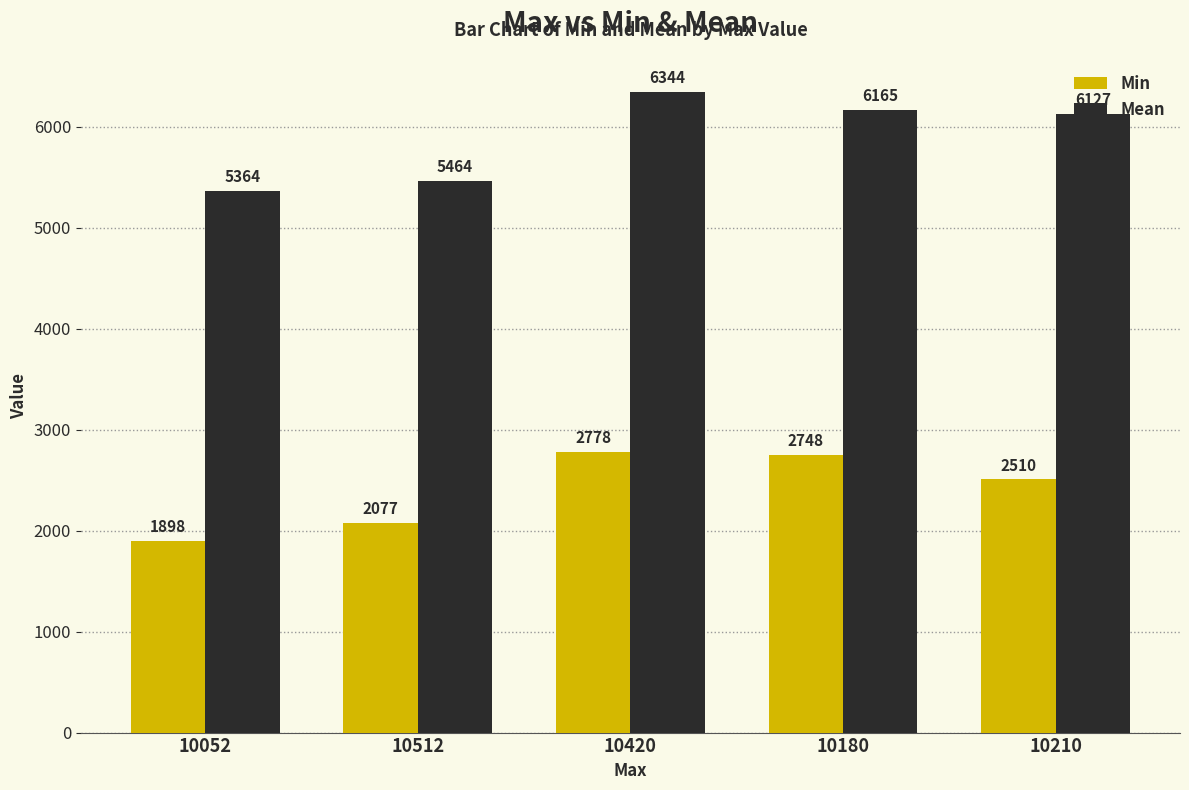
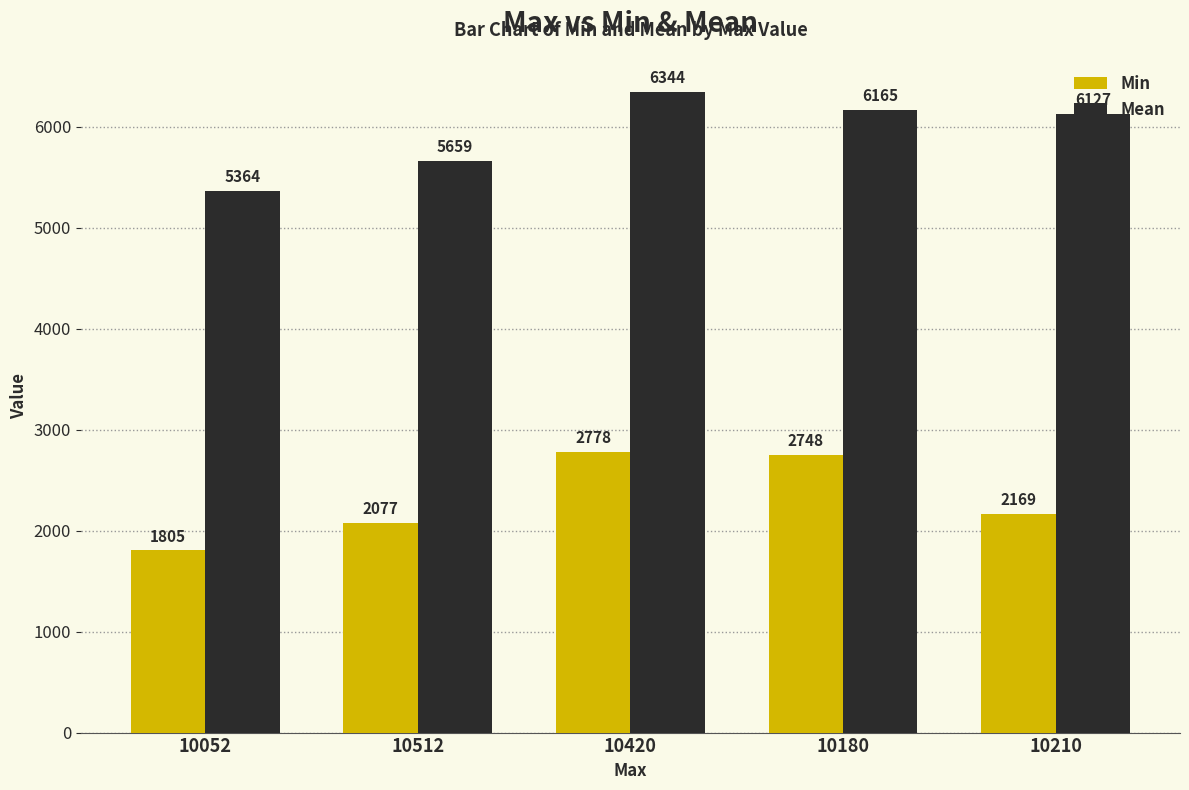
Min, 10052: 1898 -> 1805
Mean, 10512: 5464 -> 5659
Min, 10210: 2510 -> 2169
